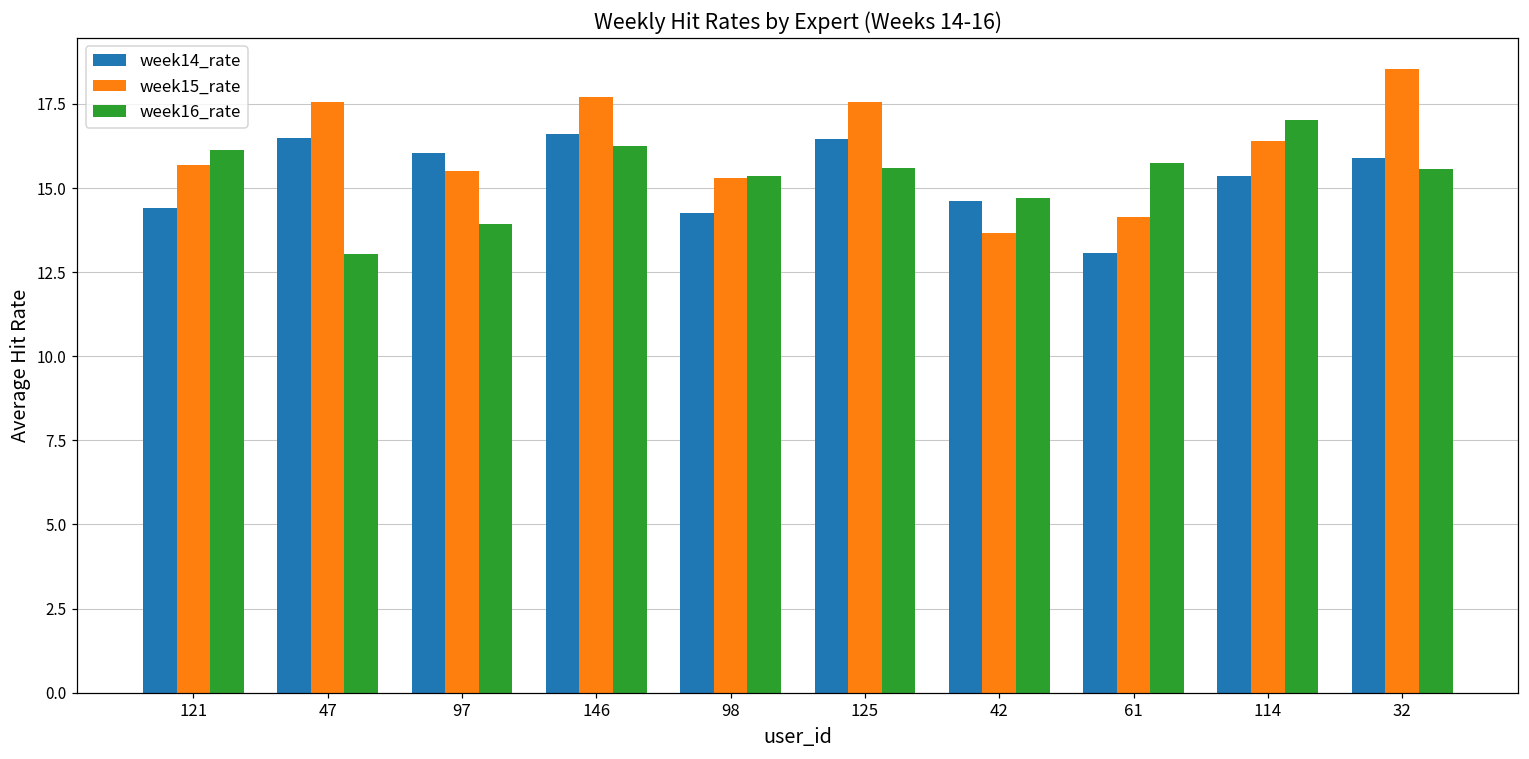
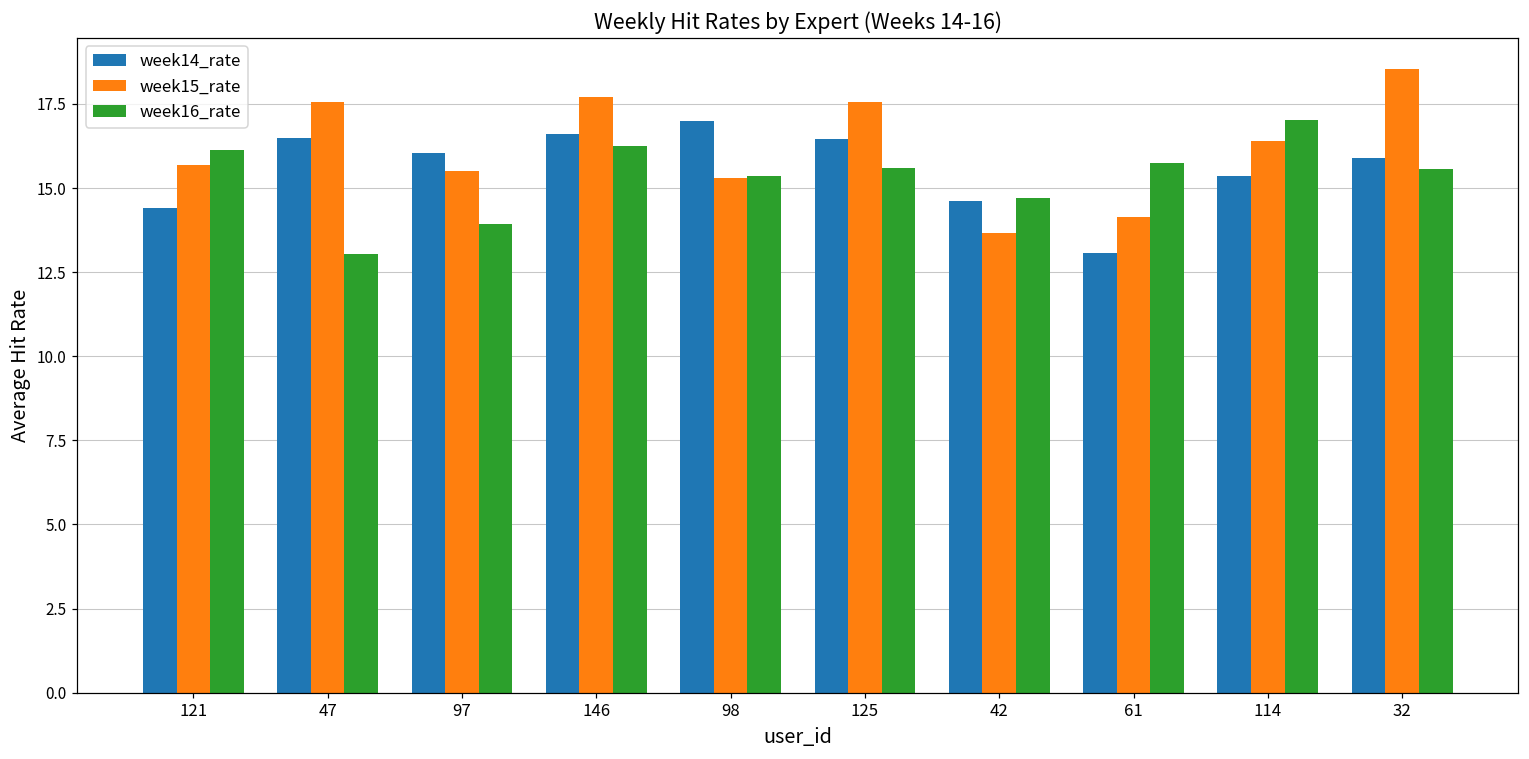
week14_rate, 98: 14.3 -> 17.0
